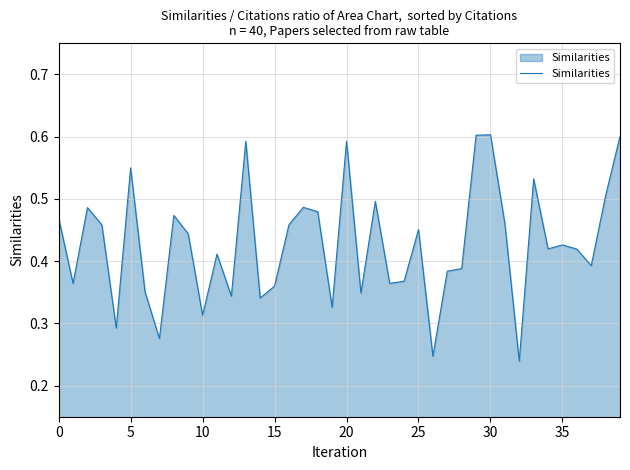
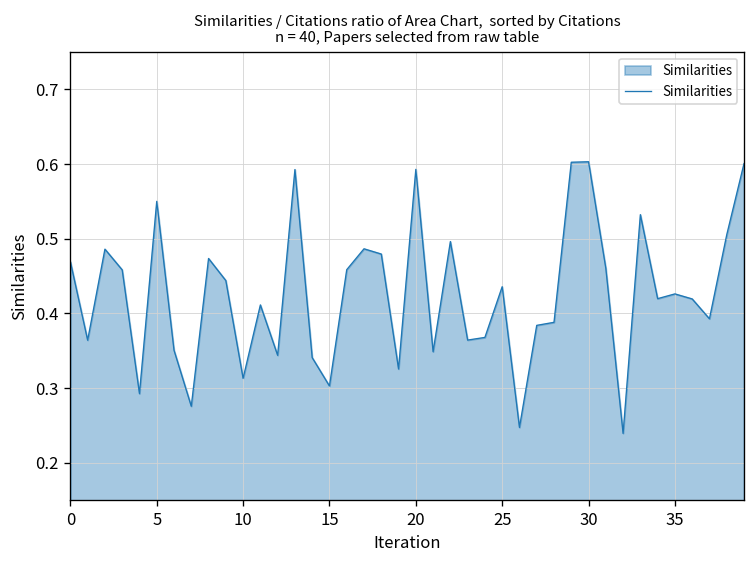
15: 0.36 -> 0.30
25: 0.45 -> 0.44
